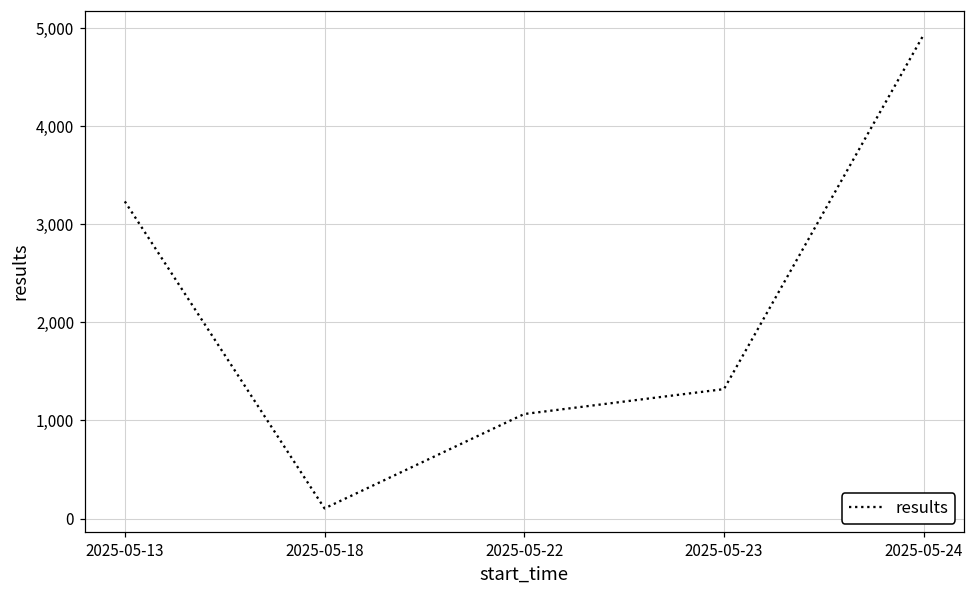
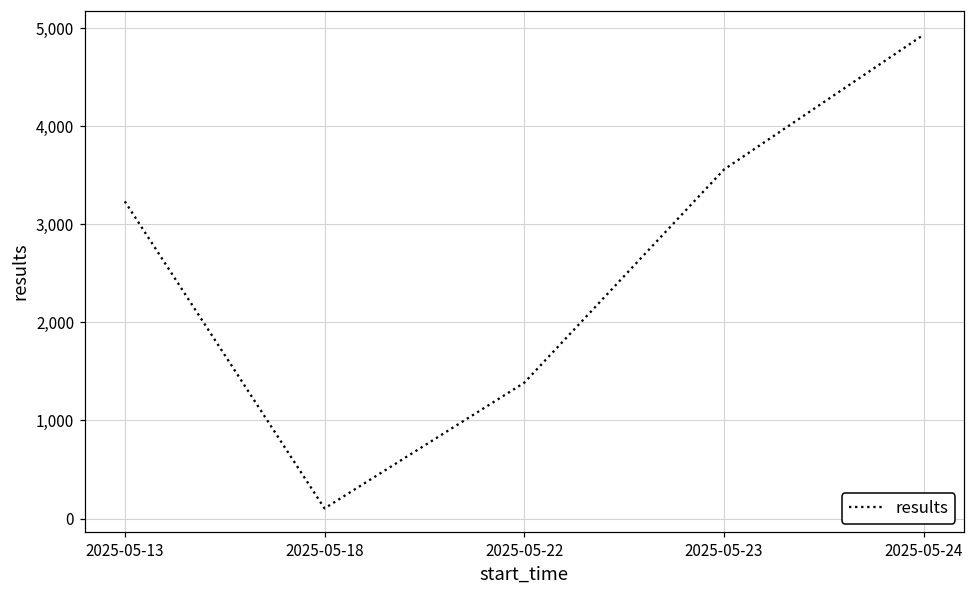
2025-05-22: 1,100 -> 1,400
2025-05-23: 1,300 -> 3,600
